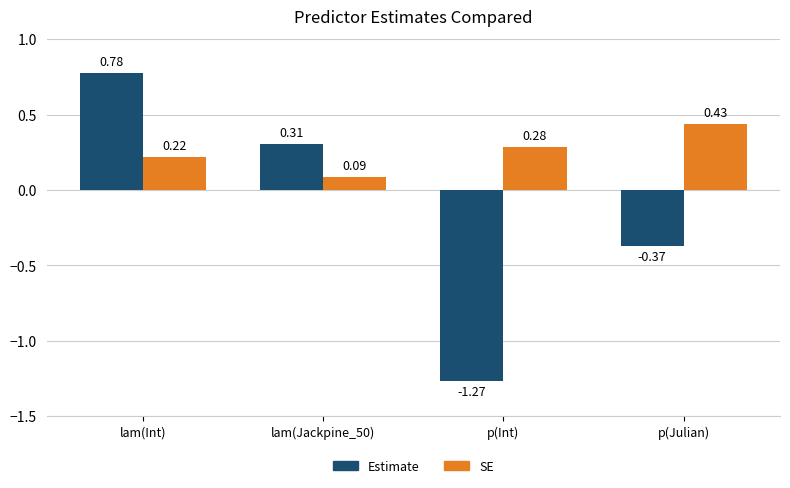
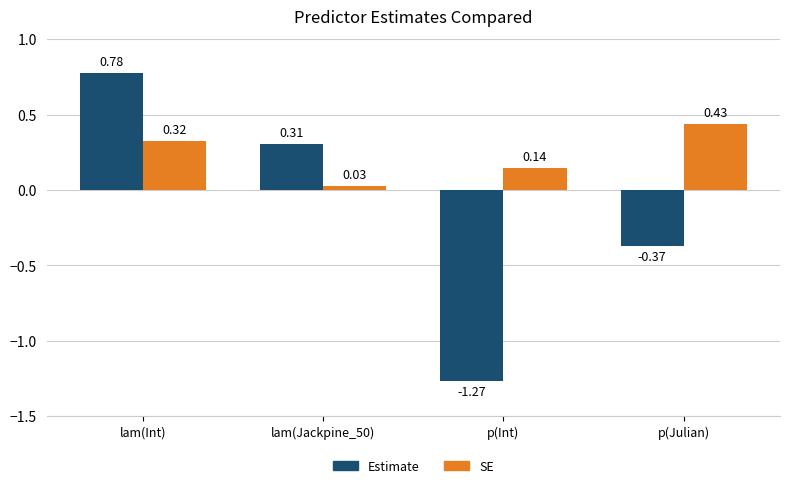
SE, lam(Int): 0.22 -> 0.32
SE, lam(Jackpine_50): 0.09 -> 0.03
SE, p(Int): 0.28 -> 0.14
